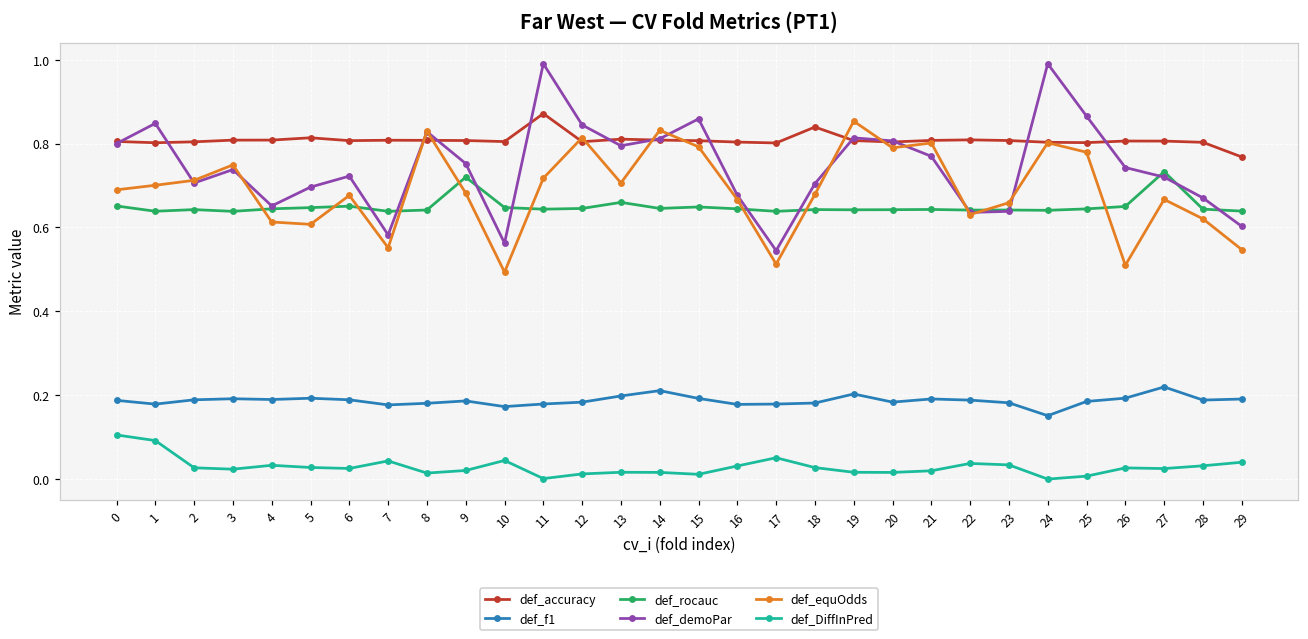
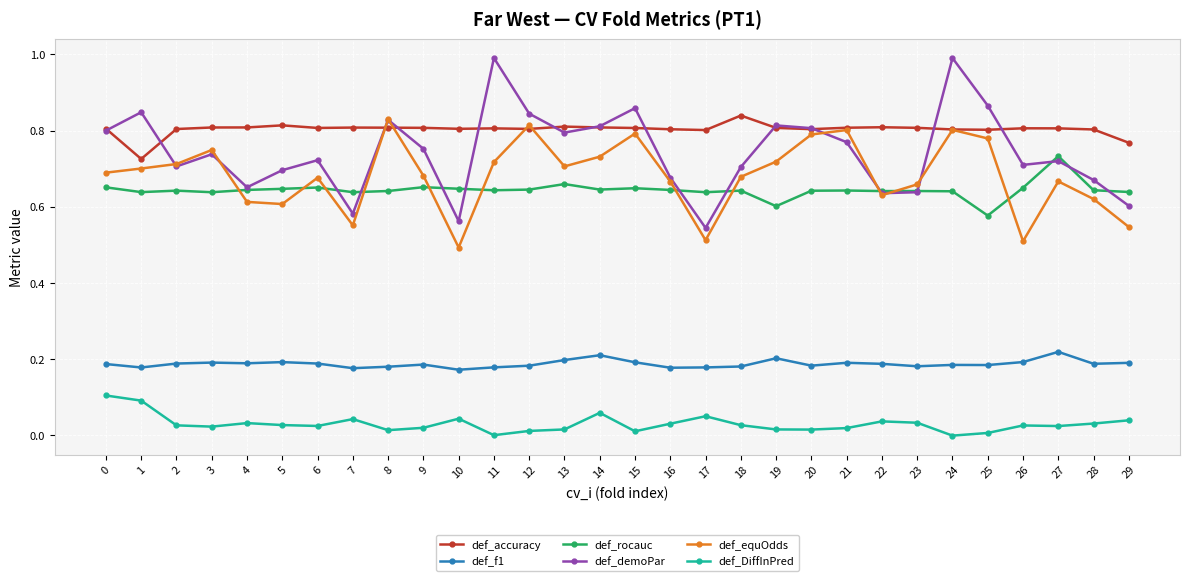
def_accuracy, 1: 0.80 -> 0.73
def_rocauc, 9: 0.72 -> 0.65
def_accuracy, 11: 0.87 -> 0.81
def_equOdds, 14: 0.83 -> 0.73
def_DiffInPred, 14: 0.02 -> 0.06
def_rocauc, 19: 0.64 -> 0.60
def_equOdds, 19: 0.85 -> 0.72
def_f1, 24: 0.15 -> 0.19
def_rocauc, 25: 0.64 -> 0.58
def_demoPar, 26: 0.74 -> 0.71
